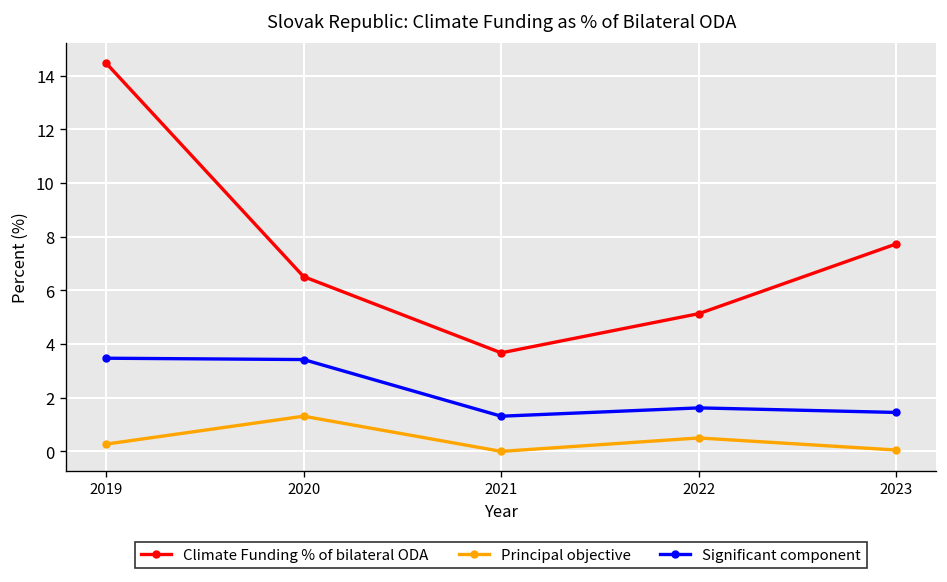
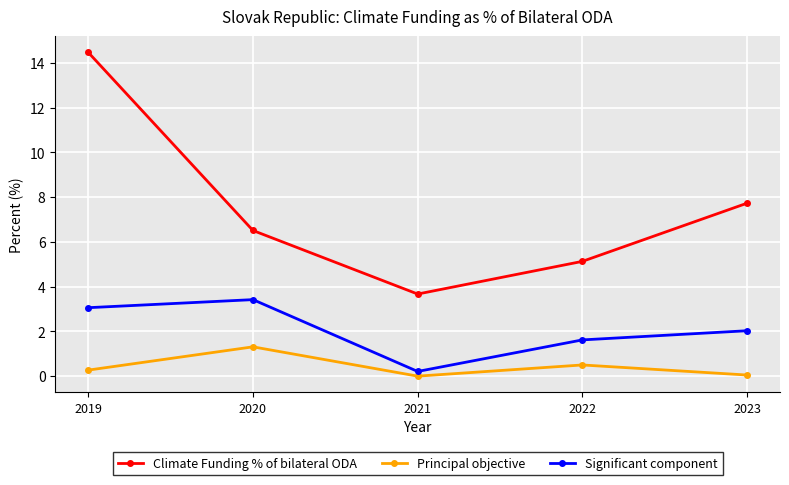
Significant component, 2019: 3.5 -> 3.1
Significant component, 2021: 1.3 -> 0.2
Significant component, 2023: 1.5 -> 2.0
